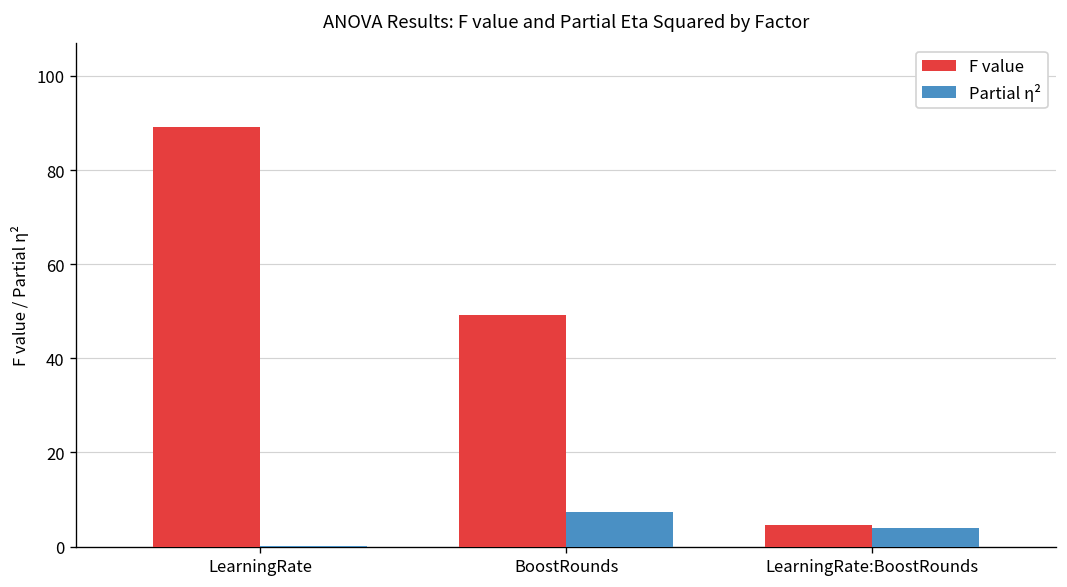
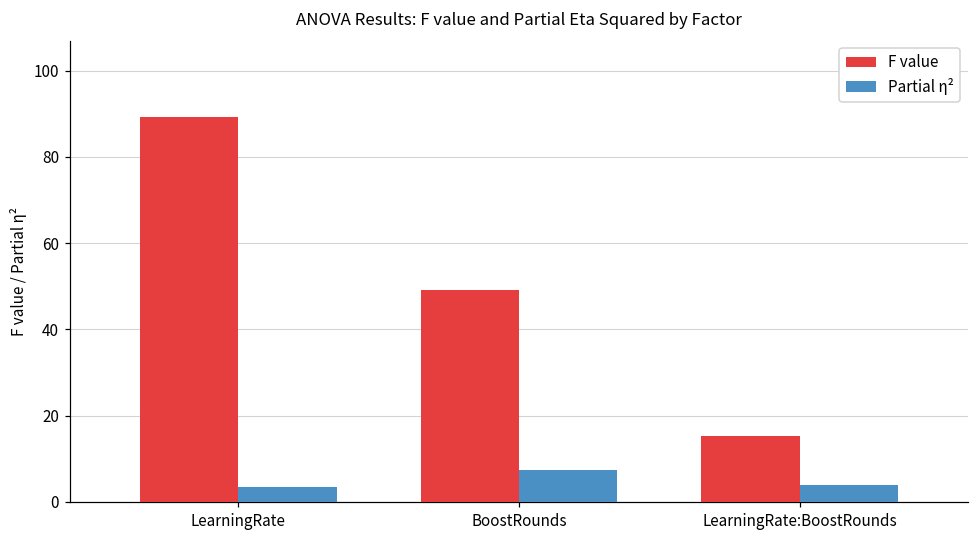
Partial η², LearningRate: 0 -> 3
F value, LearningRate:BoostRounds: 5 -> 15
